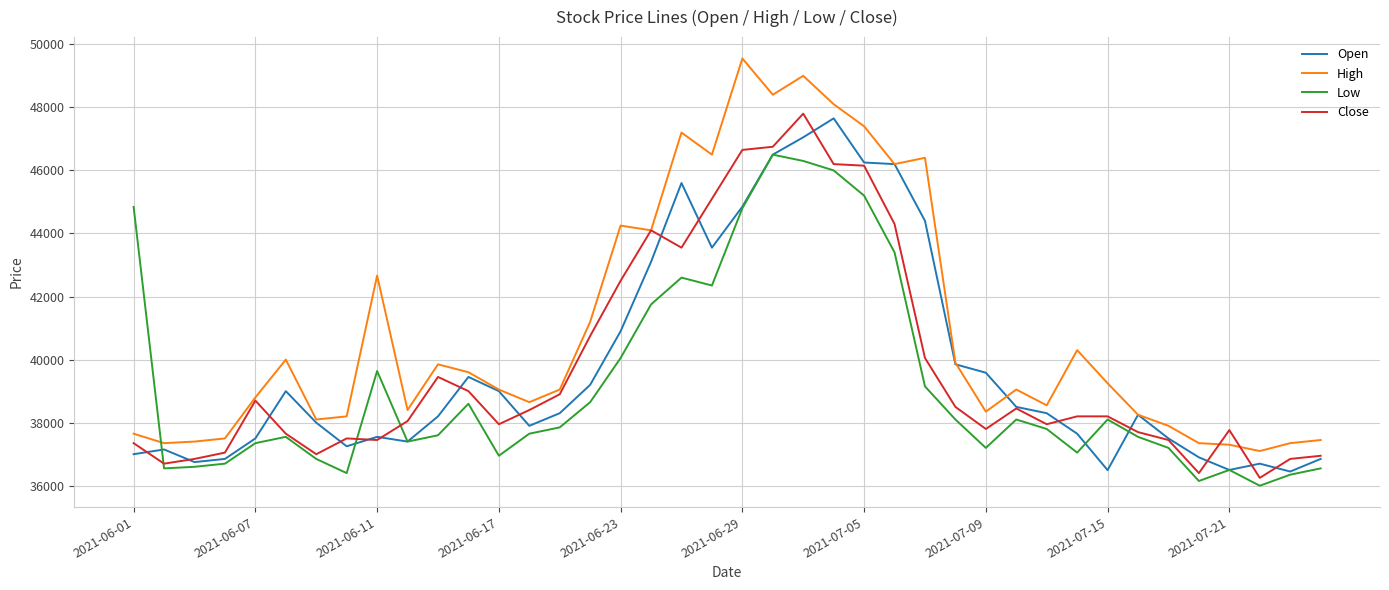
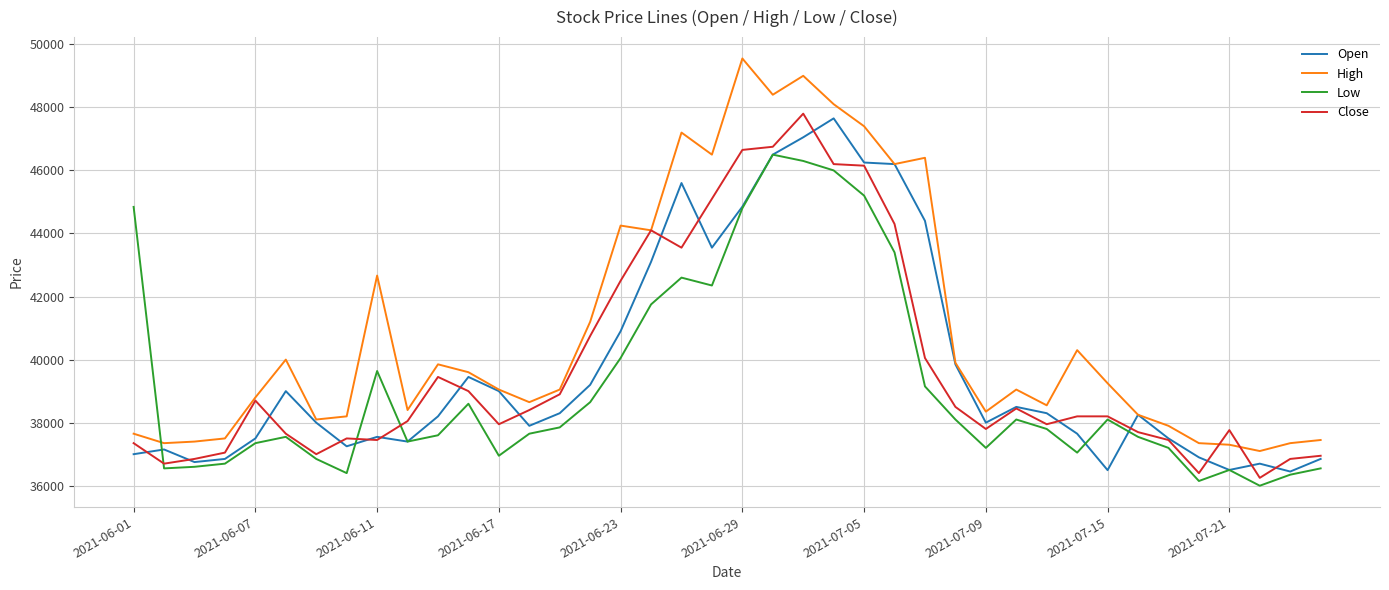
Open, 2021-07-09: 39600 -> 38000
